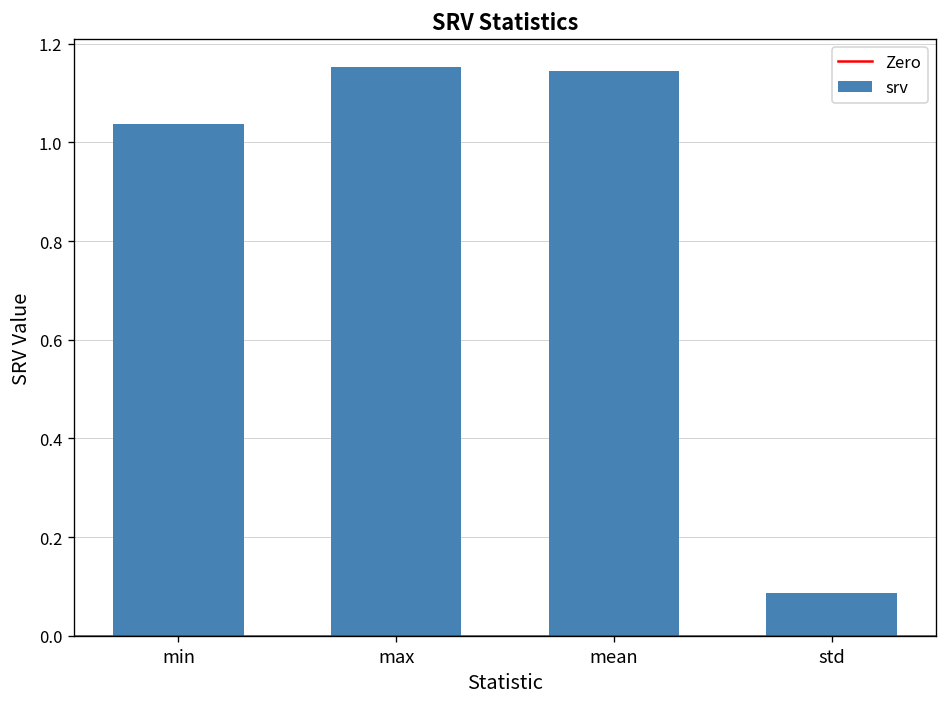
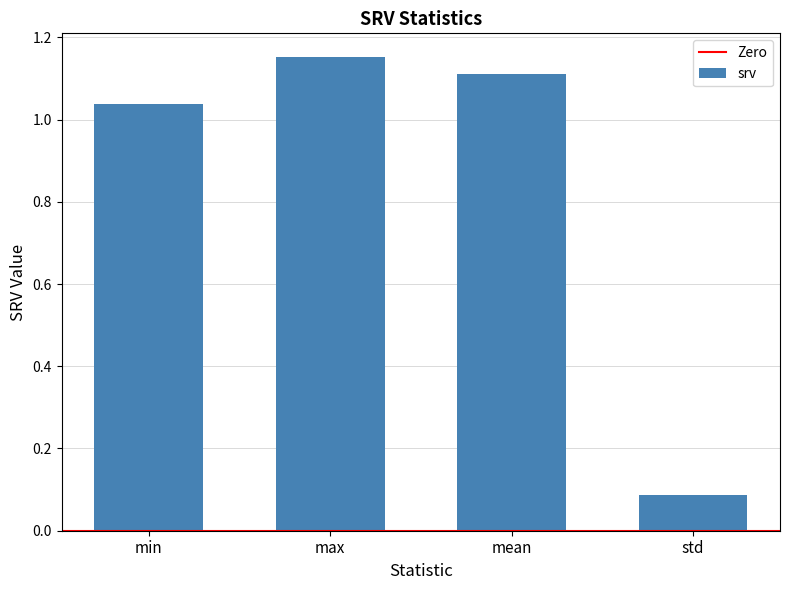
mean: 1.15 -> 1.11
